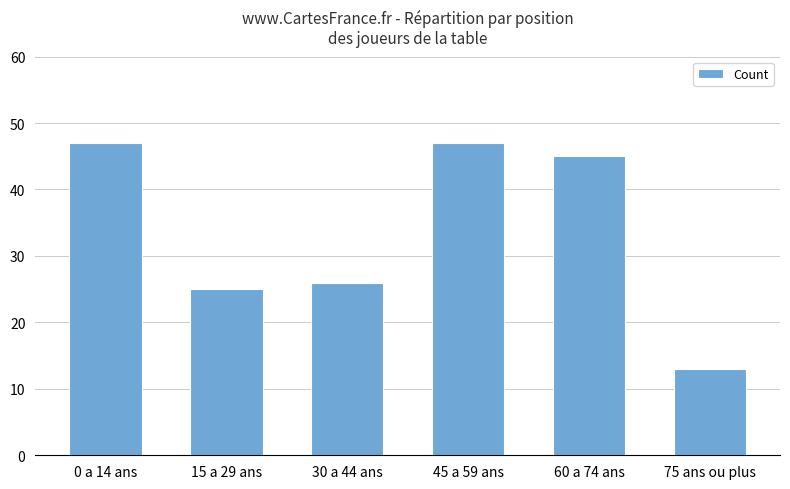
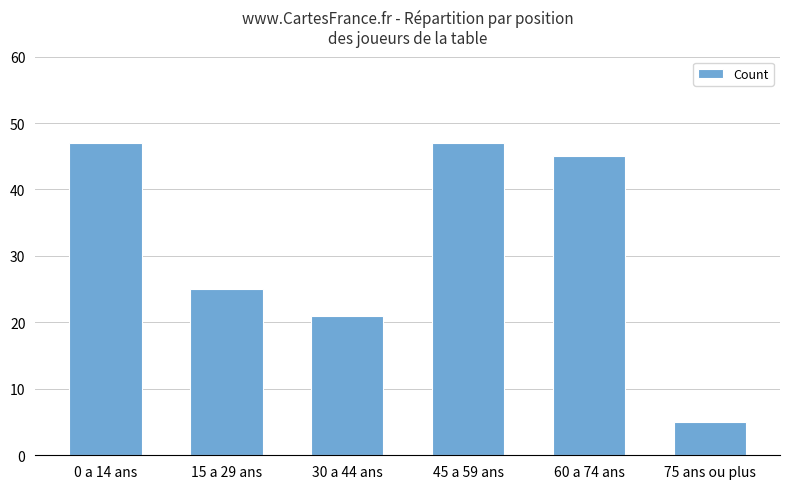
30 a 44 ans: 26 -> 21
75 ans ou plus: 13 -> 5
